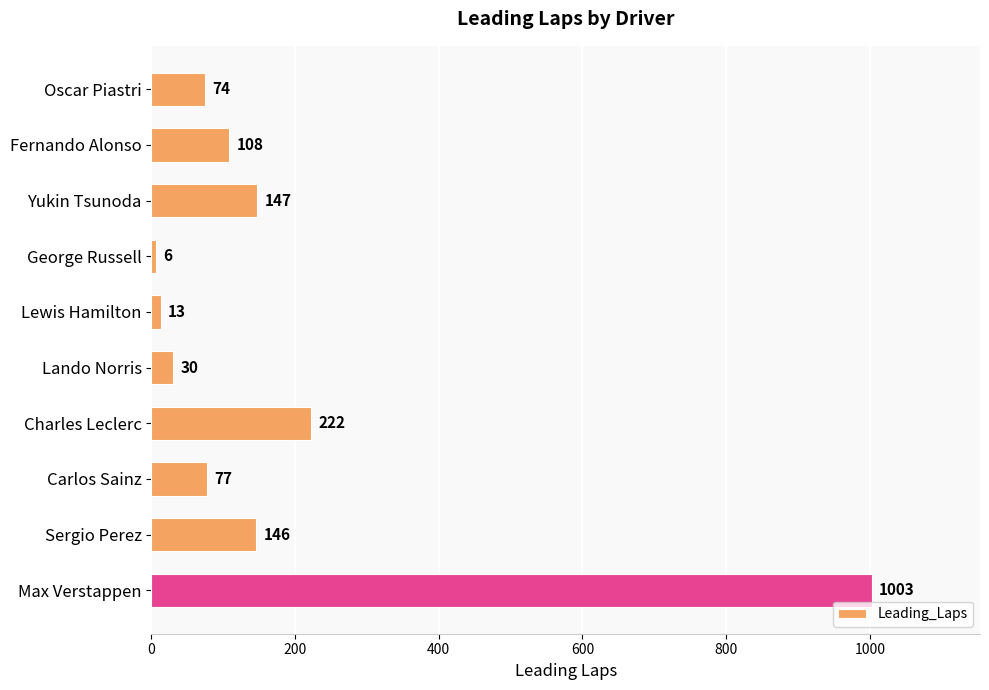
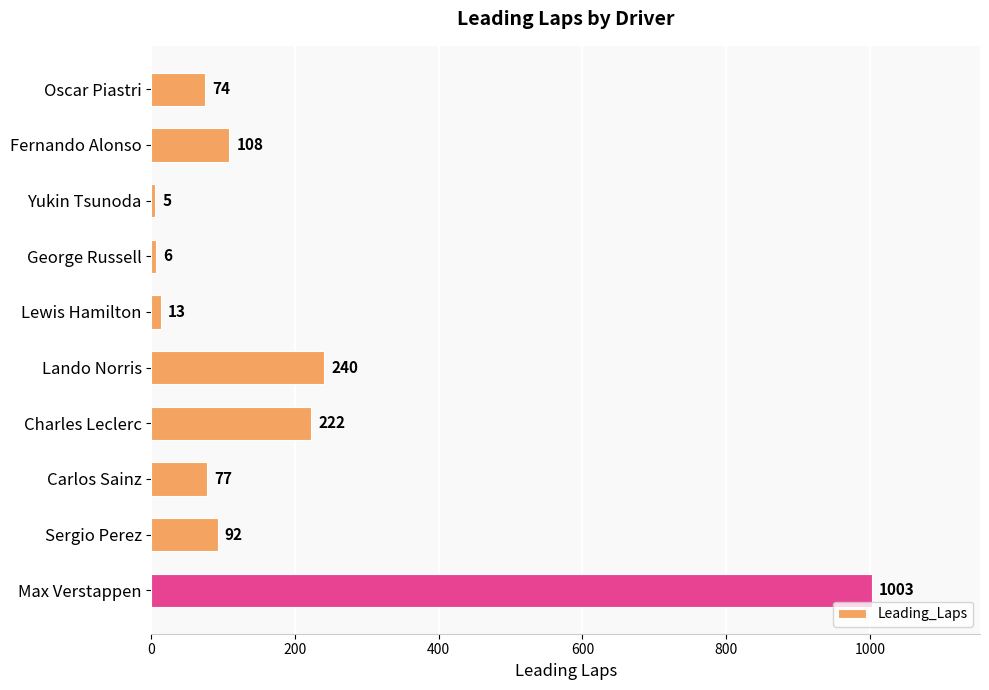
Yukin Tsunoda: 147 -> 5
Lando Norris: 30 -> 240
Sergio Perez: 146 -> 92
